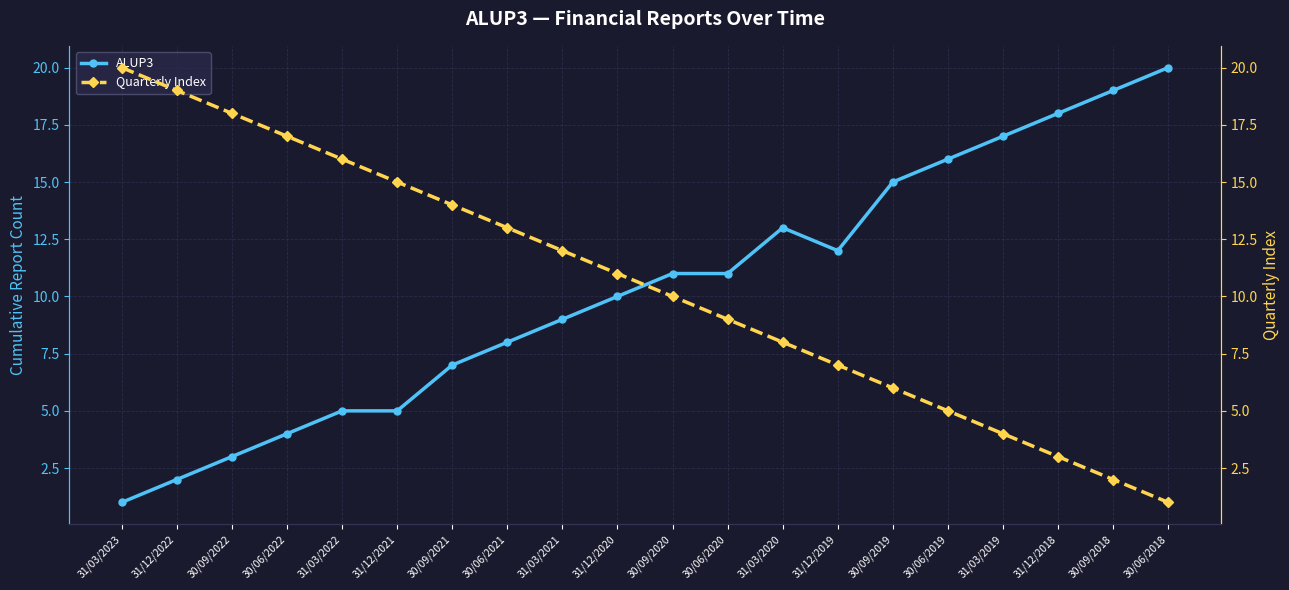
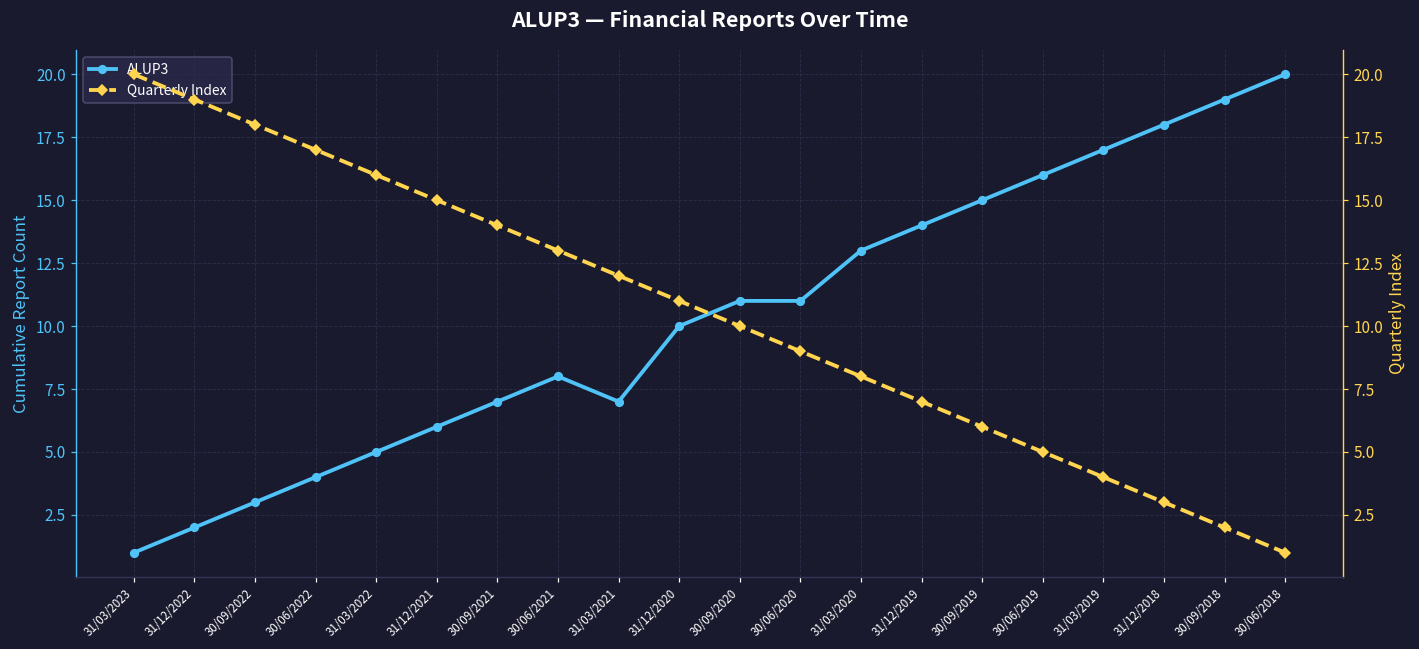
ALUP3, 31/12/2021: 5 -> 6
ALUP3, 31/03/2021: 9 -> 7
ALUP3, 31/12/2019: 12 -> 14
